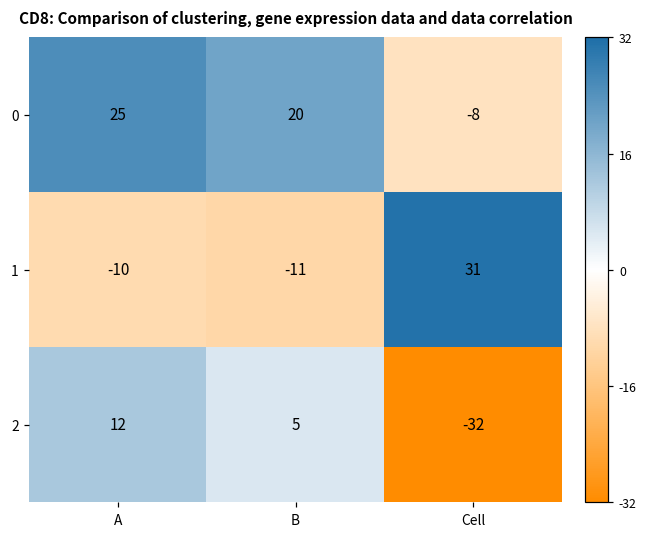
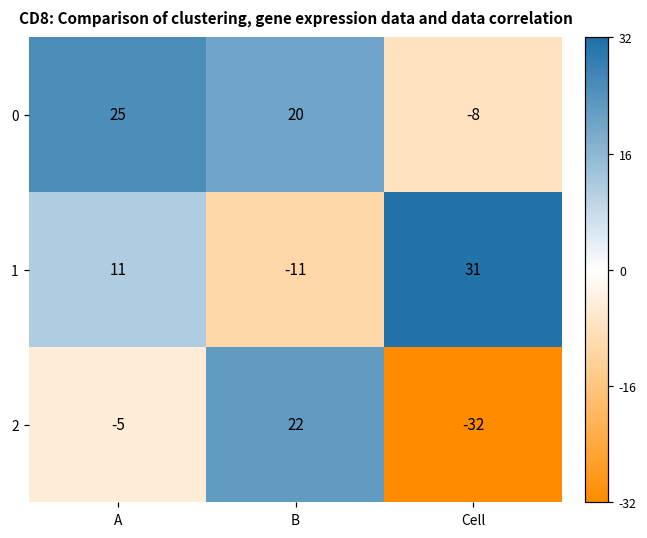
1, A: -10 -> 11
2, A: 12 -> -5
2, B: 5 -> 22
